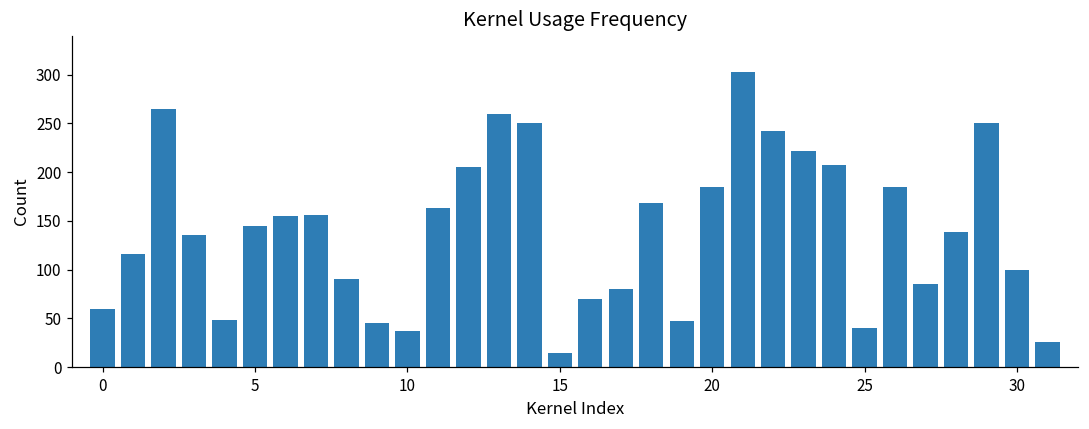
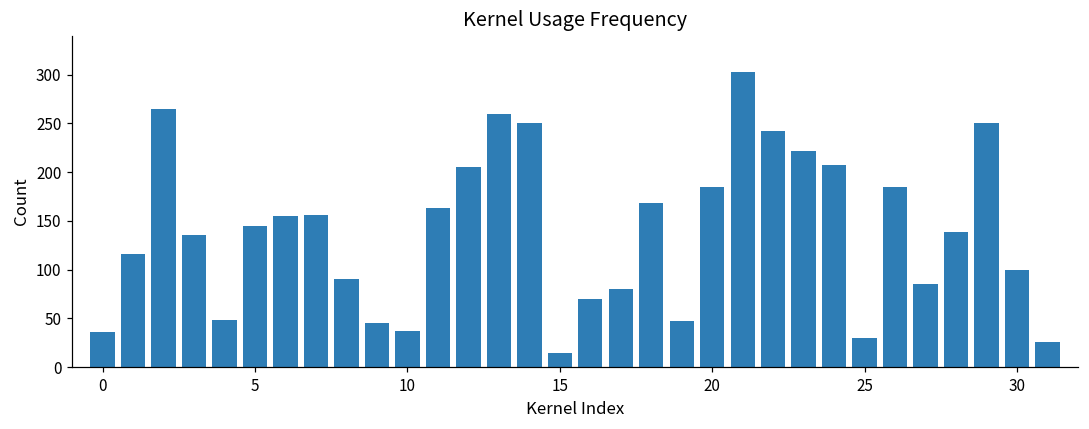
0: 60 -> 40
25: 40 -> 30
